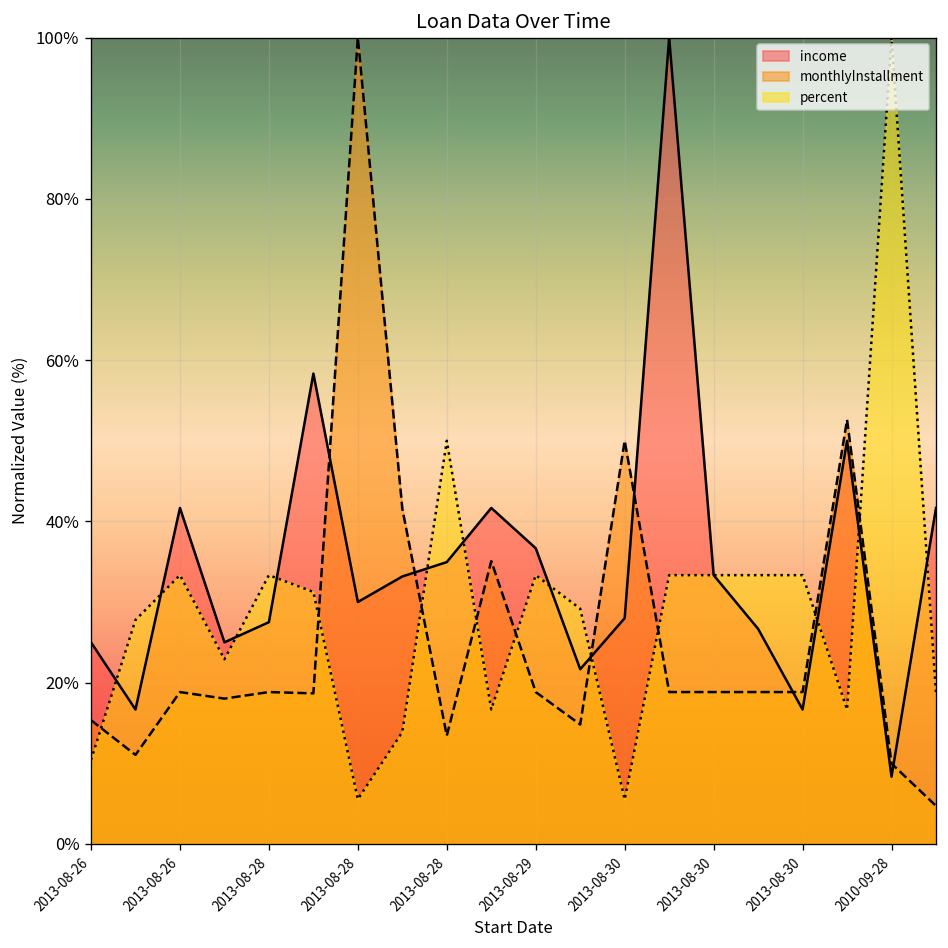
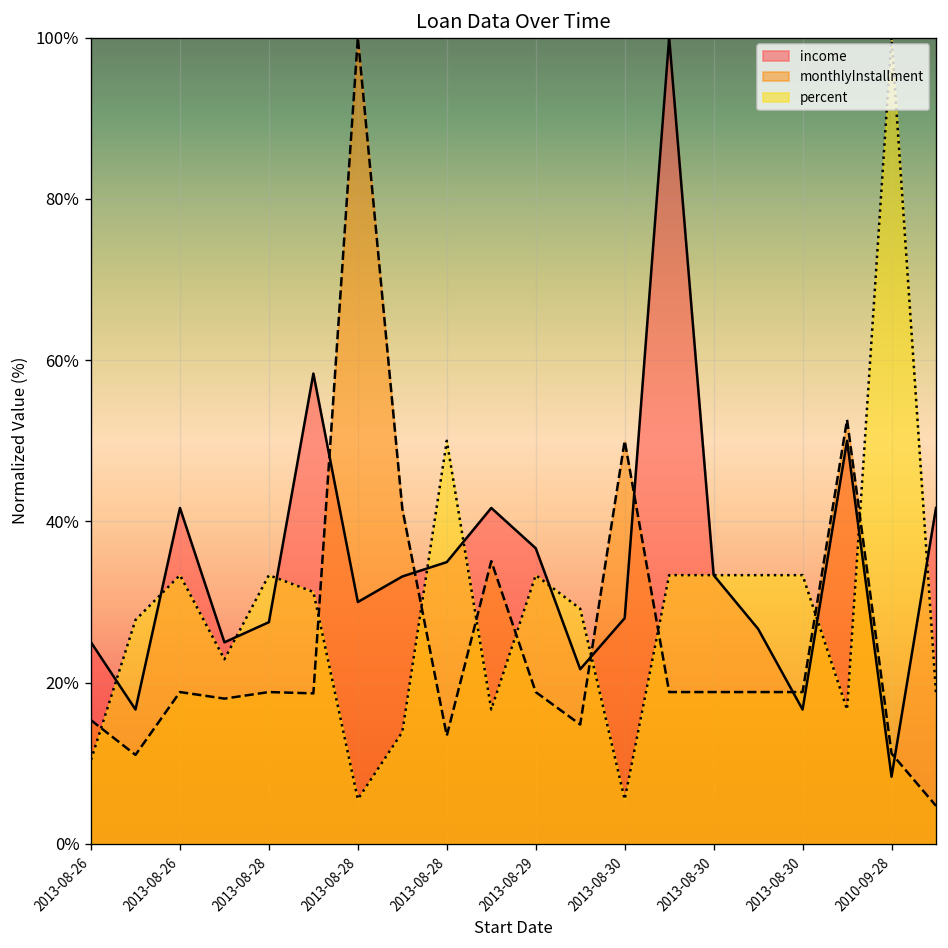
monthlyInstallment, 2010-09-28: 10% -> 11%
